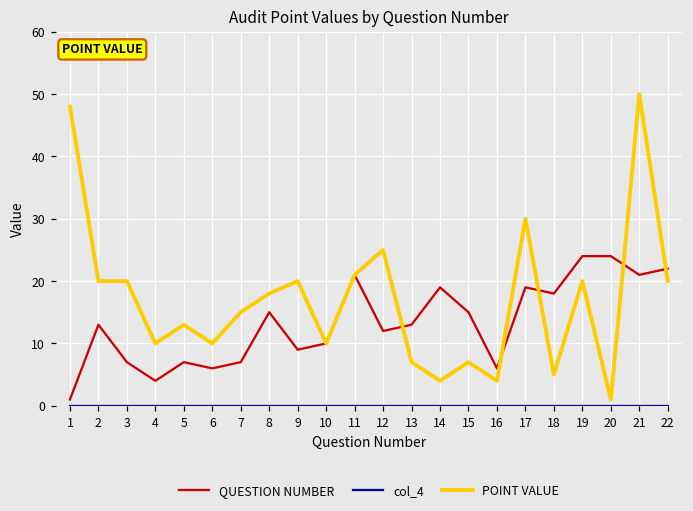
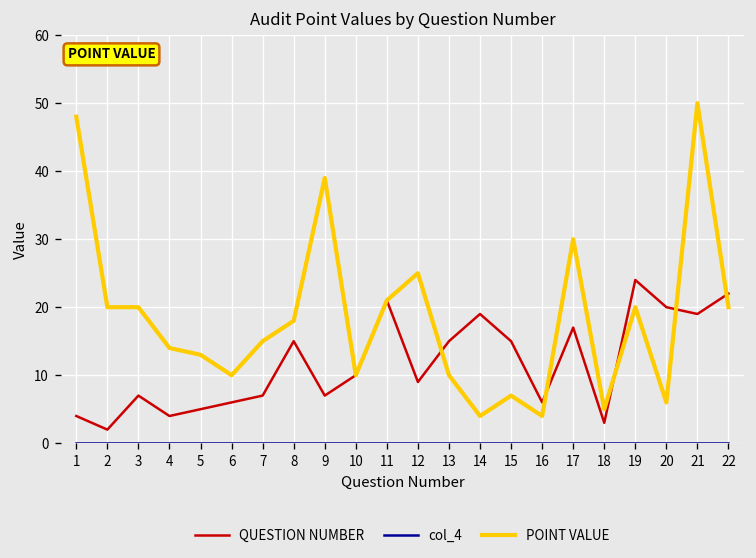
QUESTION NUMBER, 1: 1 -> 4
QUESTION NUMBER, 2: 13 -> 2
POINT VALUE, 4: 10 -> 14
QUESTION NUMBER, 5: 7 -> 5
QUESTION NUMBER, 9: 9 -> 7
POINT VALUE, 9: 20 -> 39
QUESTION NUMBER, 12: 12 -> 9
QUESTION NUMBER, 13: 13 -> 15
POINT VALUE, 13: 7 -> 10
QUESTION NUMBER, 17: 19 -> 17
QUESTION NUMBER, 18: 18 -> 3
QUESTION NUMBER, 20: 24 -> 20
POINT VALUE, 20: 1 -> 6
QUESTION NUMBER, 21: 21 -> 19
